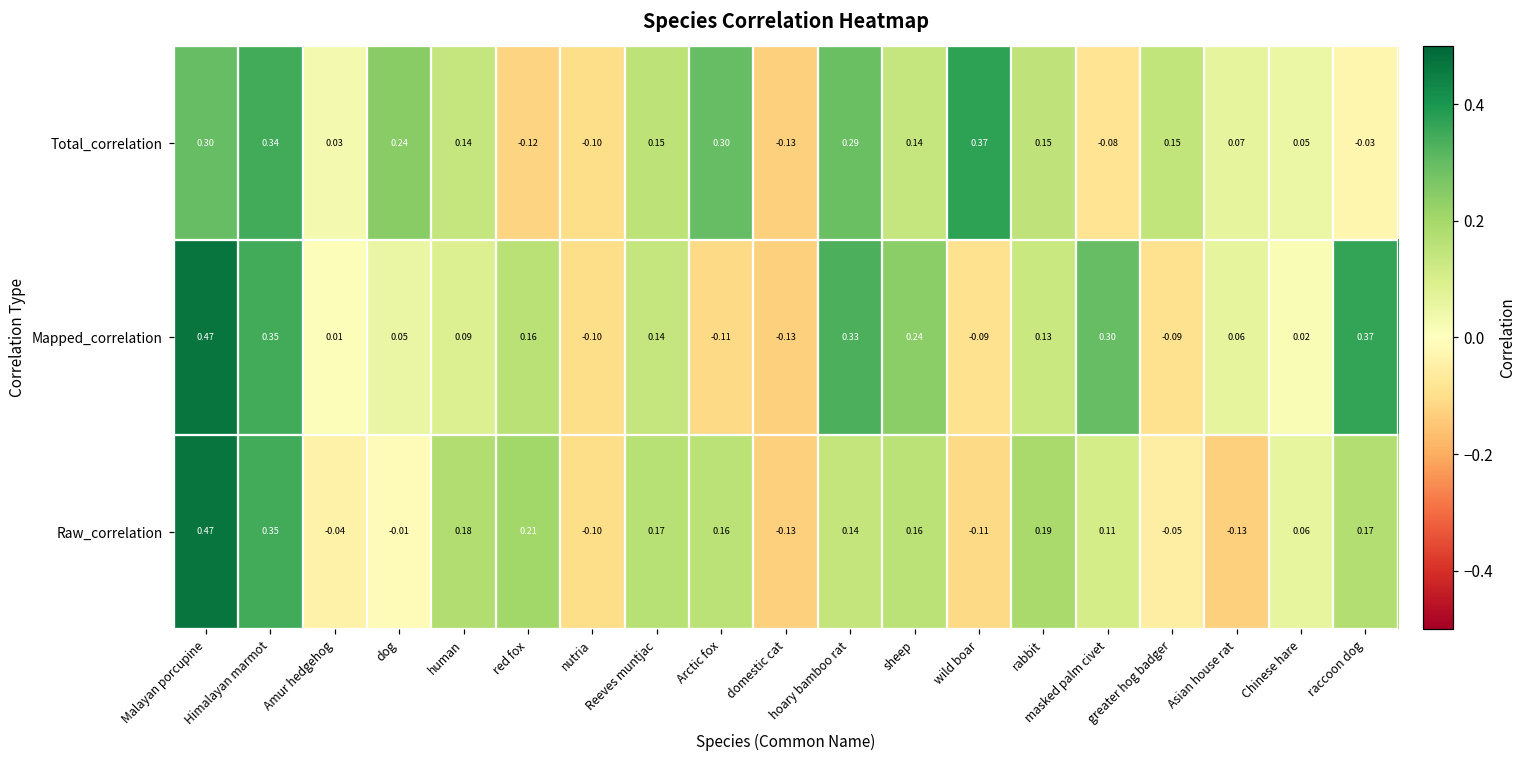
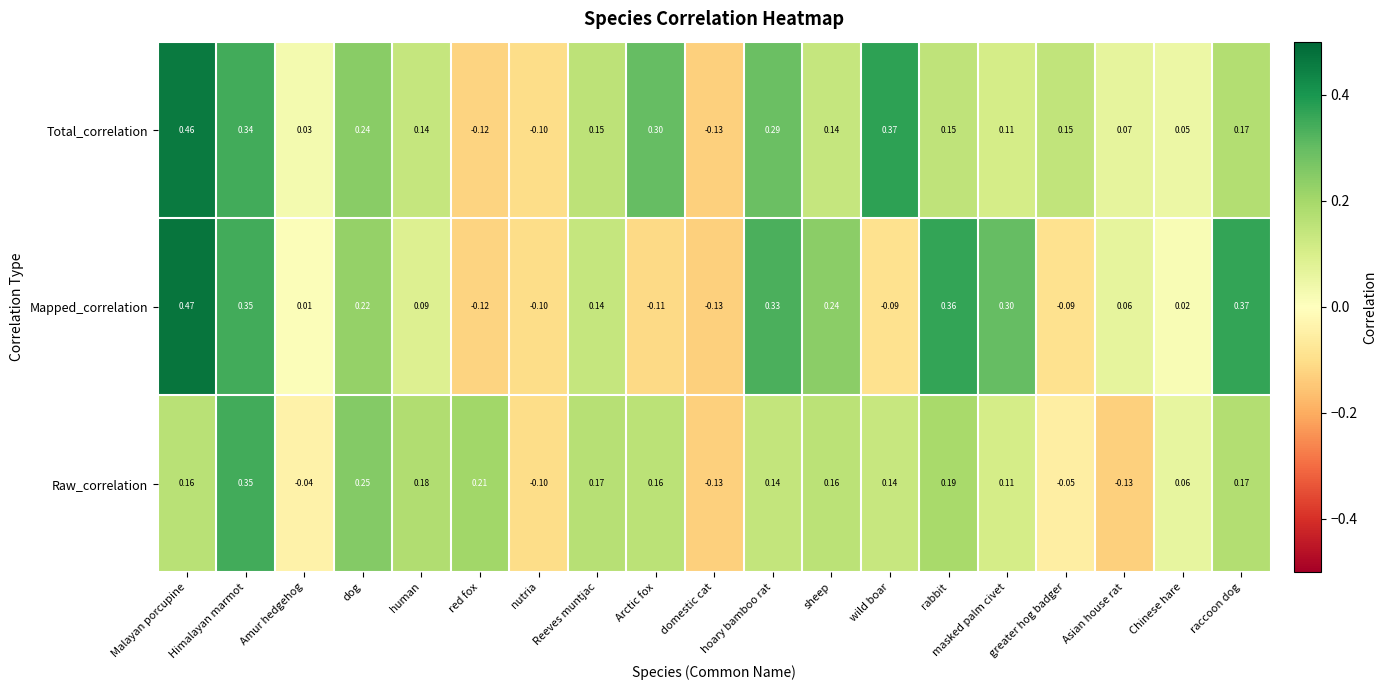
Total_correlation, Malayan porcupine: 0.30 -> 0.46
Total_correlation, masked palm civet: -0.08 -> 0.11
Total_correlation, raccoon dog: -0.03 -> 0.17
Mapped_correlation, dog: 0.05 -> 0.22
Mapped_correlation, red fox: 0.16 -> -0.12
Mapped_correlation, rabbit: 0.13 -> 0.36
Raw_correlation, Malayan porcupine: 0.47 -> 0.16
Raw_correlation, dog: -0.01 -> 0.25
Raw_correlation, wild boar: -0.11 -> 0.14
